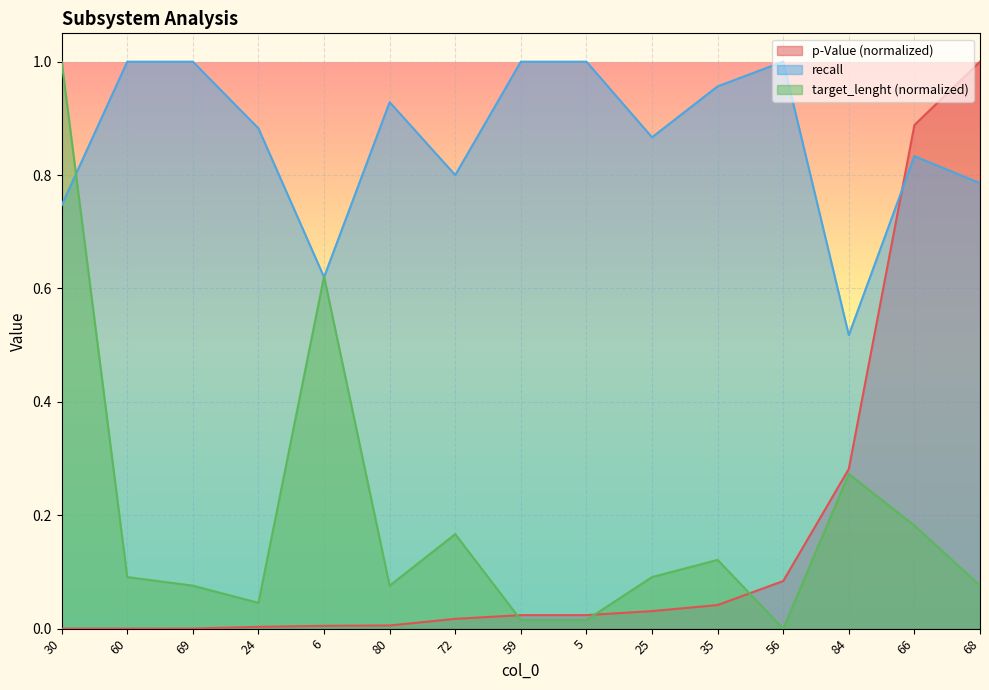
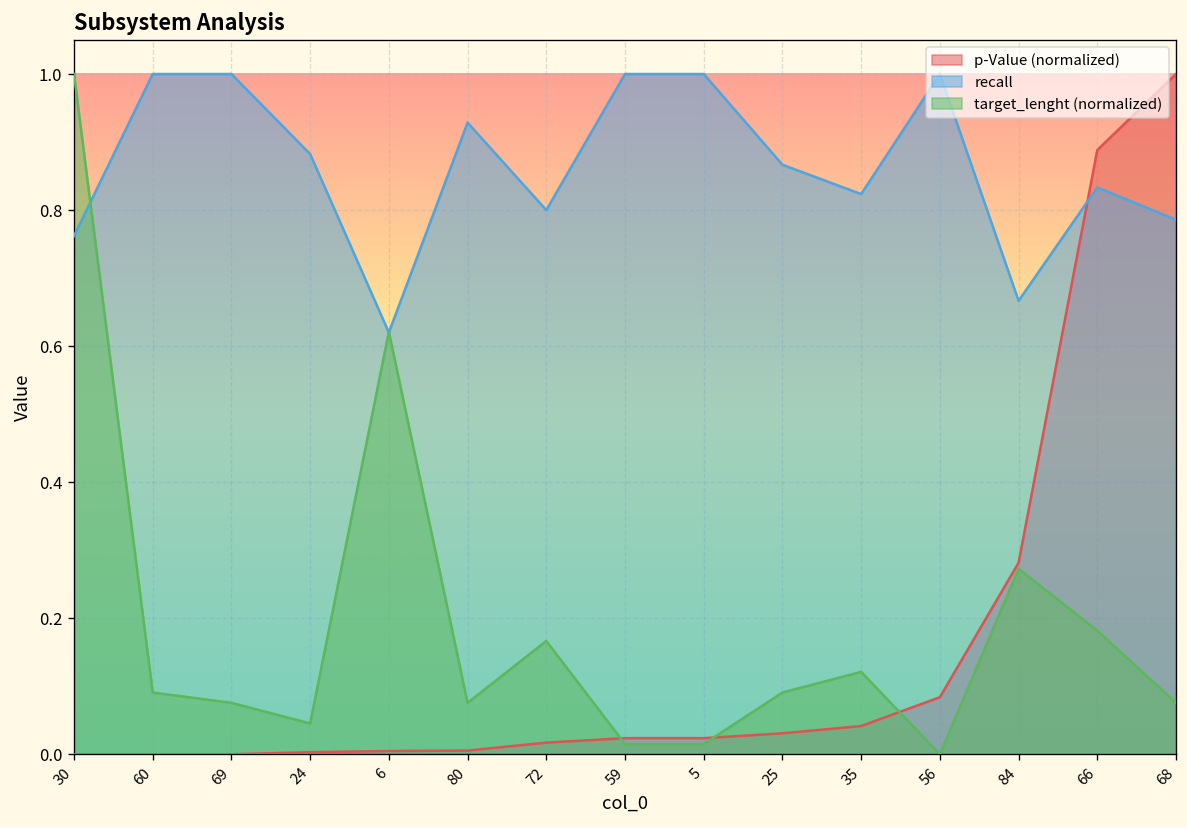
recall, 30: 0.75 -> 0.76
recall, 35: 0.96 -> 0.82
recall, 84: 0.52 -> 0.67
